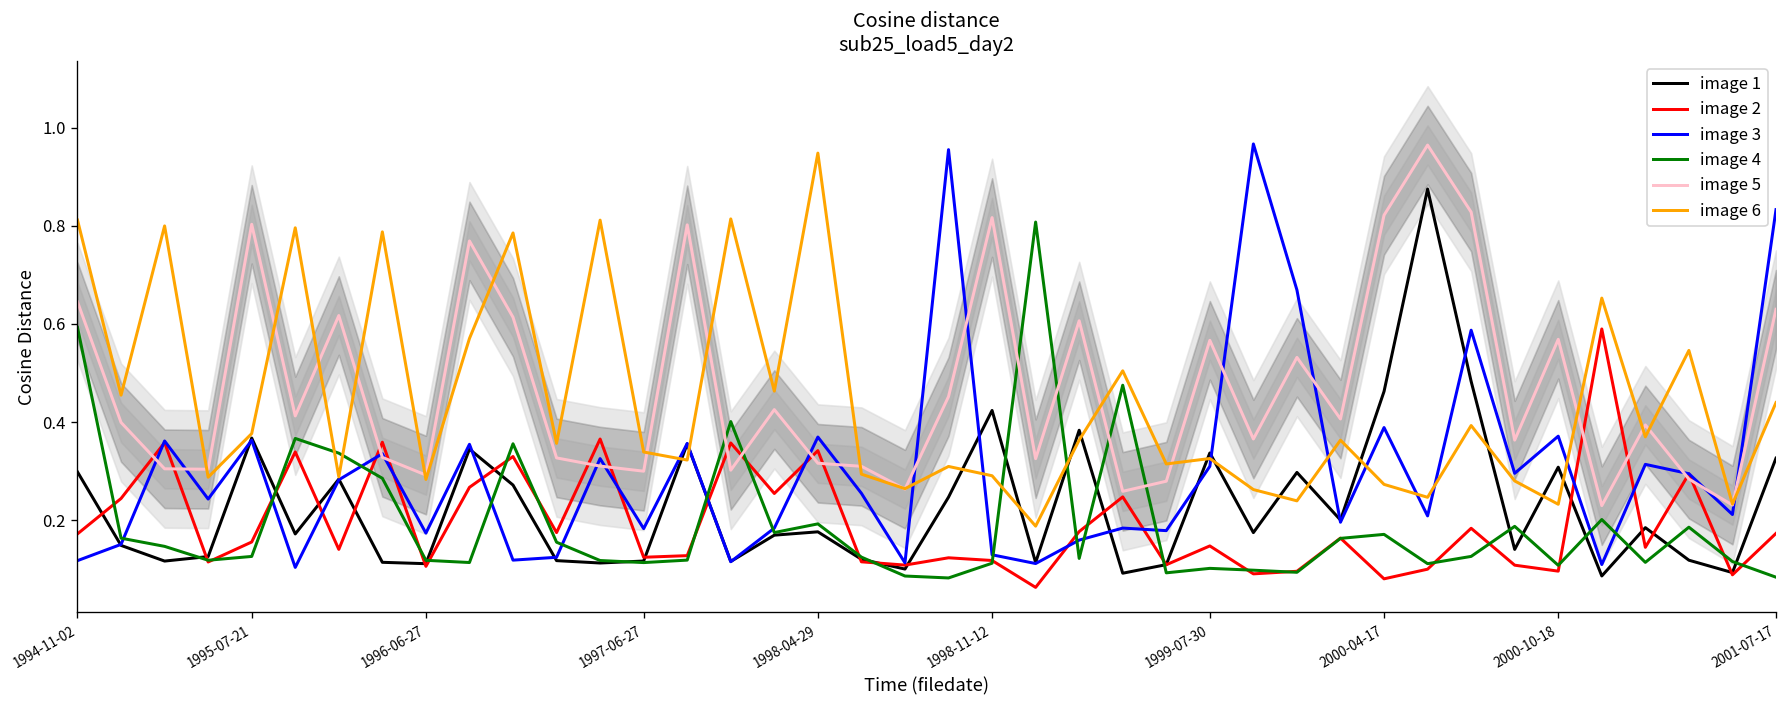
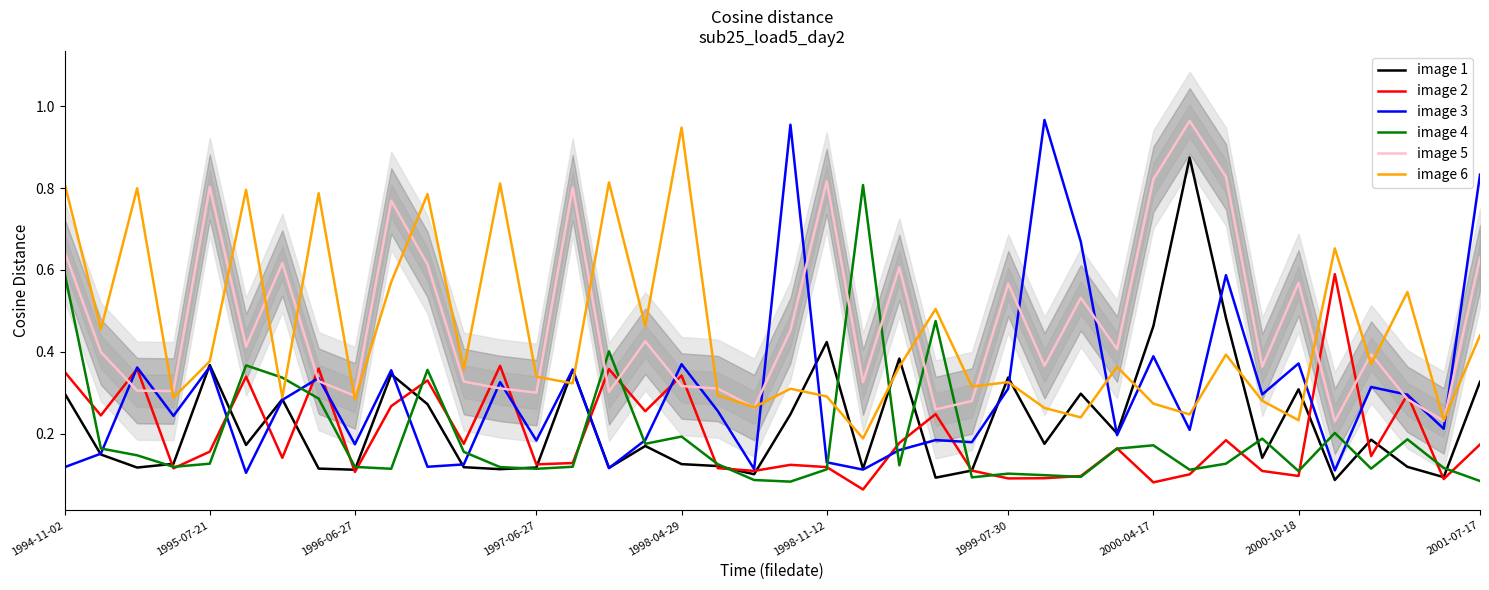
image 2, 1994-11-02: 0.17 -> 0.35
image 1, 1998-04-29: 0.18 -> 0.13
image 2, 1999-07-30: 0.15 -> 0.09
